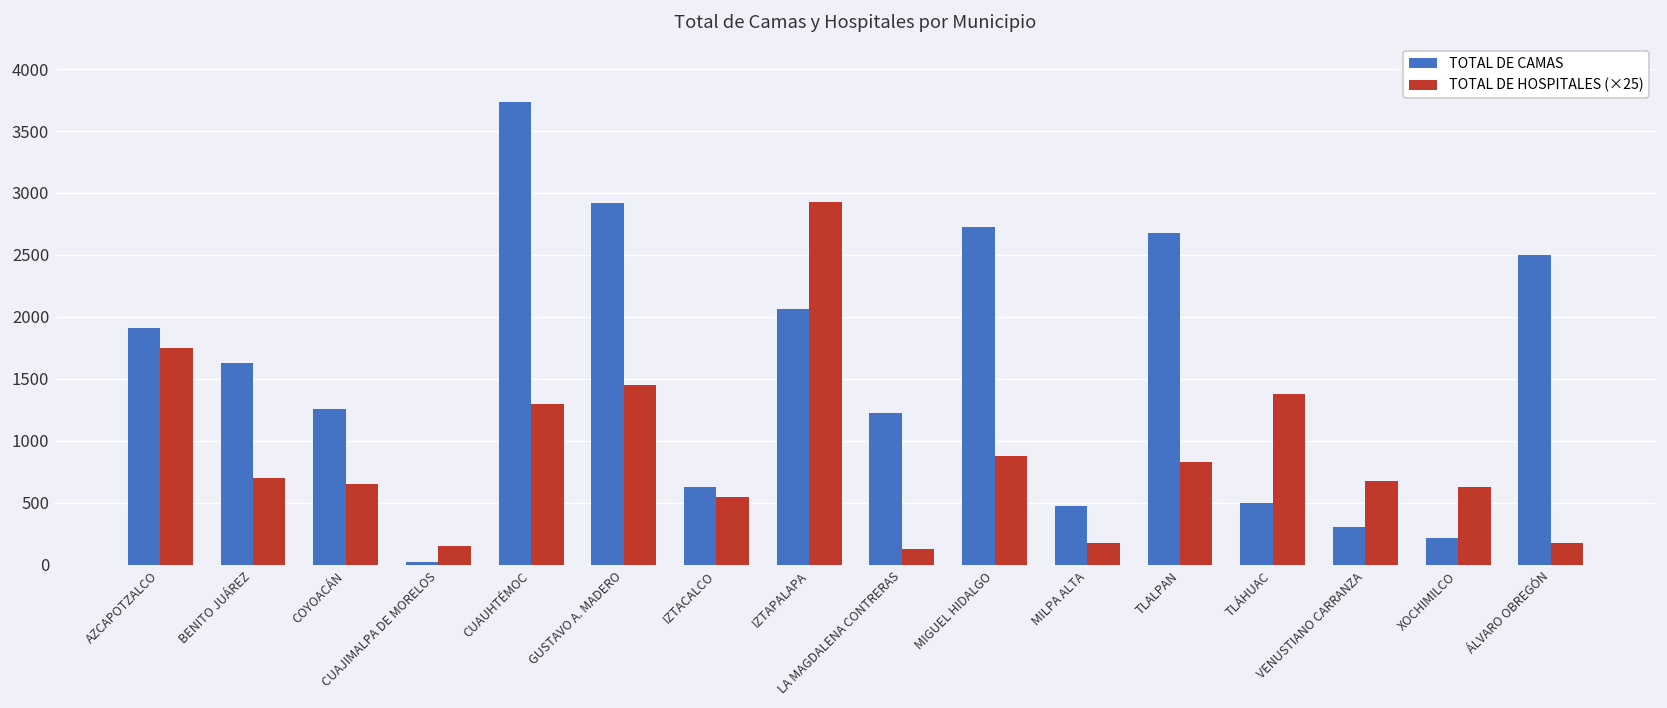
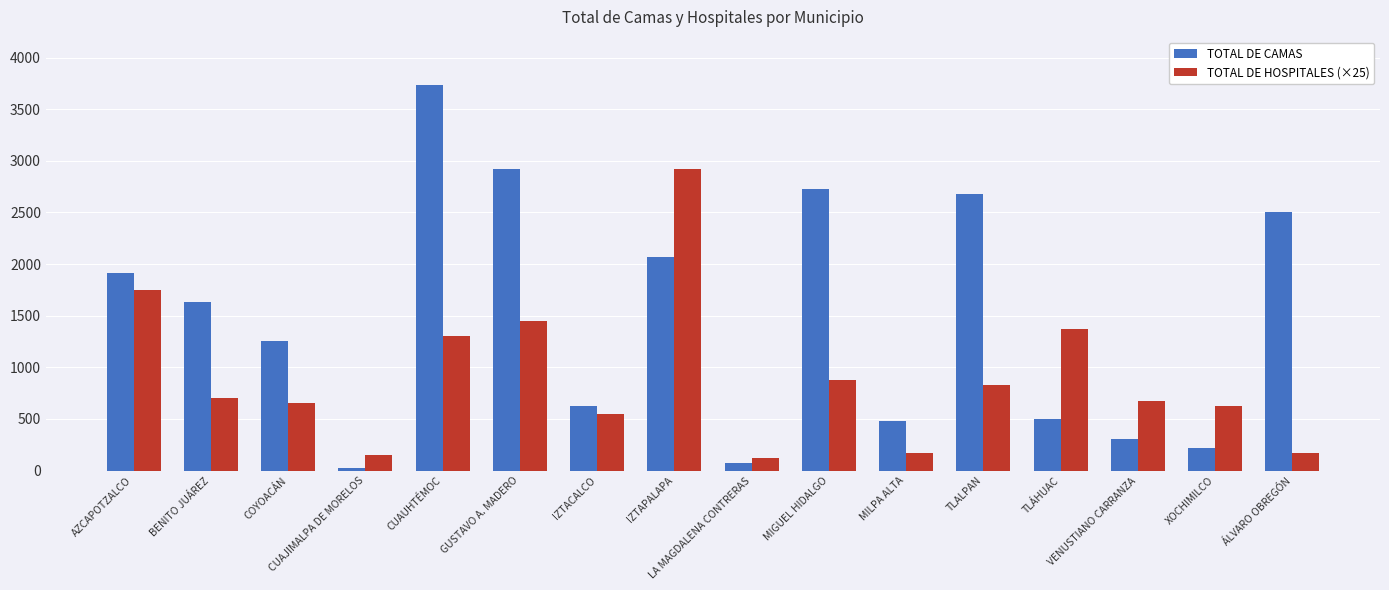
TOTAL DE CAMAS, LA MAGDALENA CONTRERAS: 1220 -> 70
